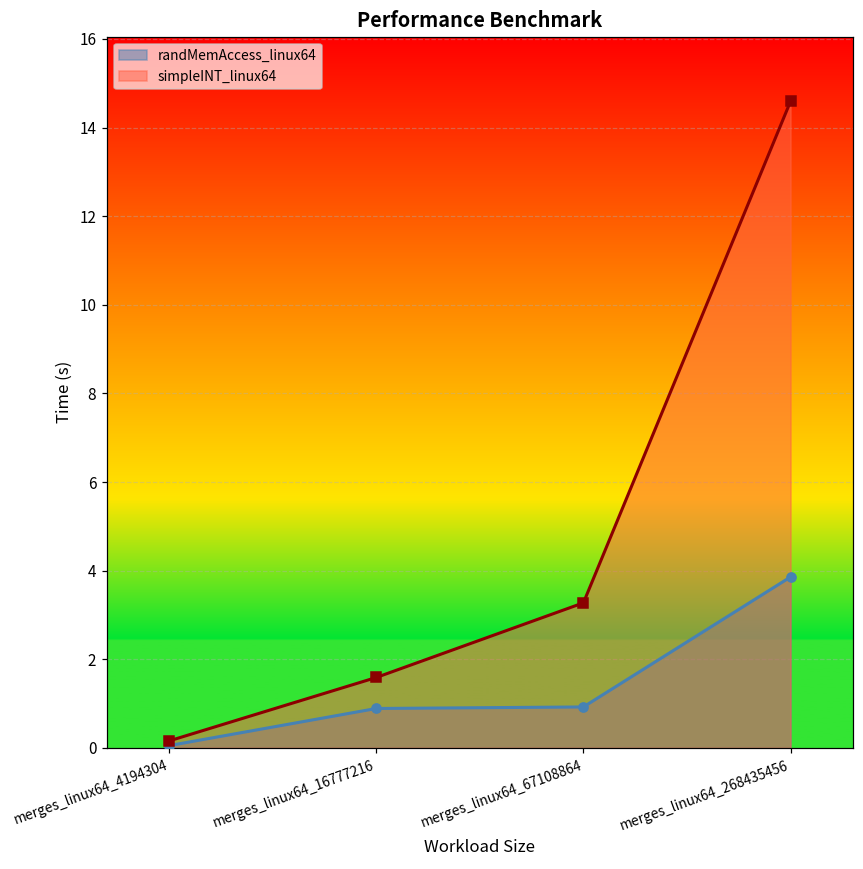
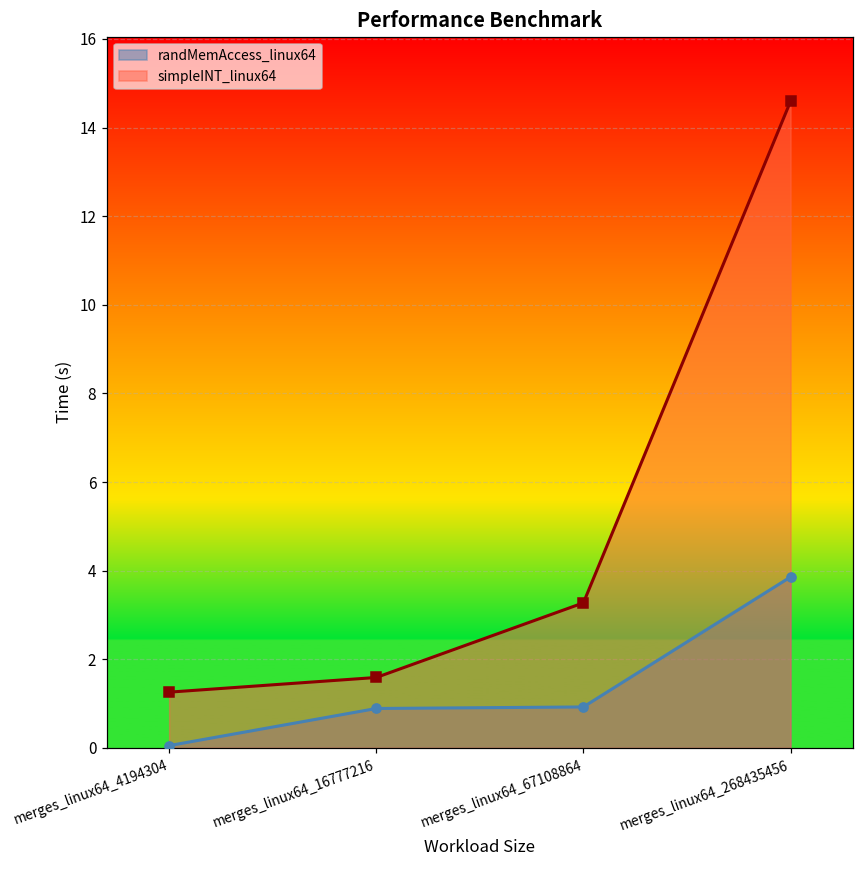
simpleINT_linux64, merges_linux64_4194304: 0.2 -> 1.3
